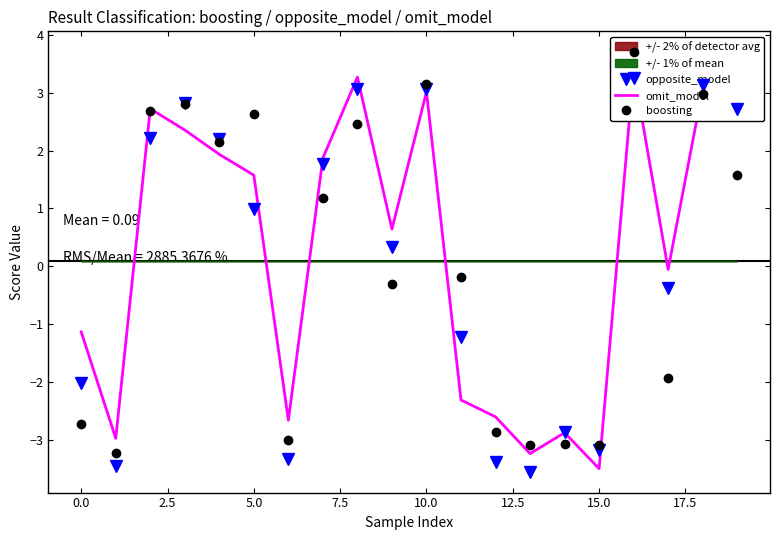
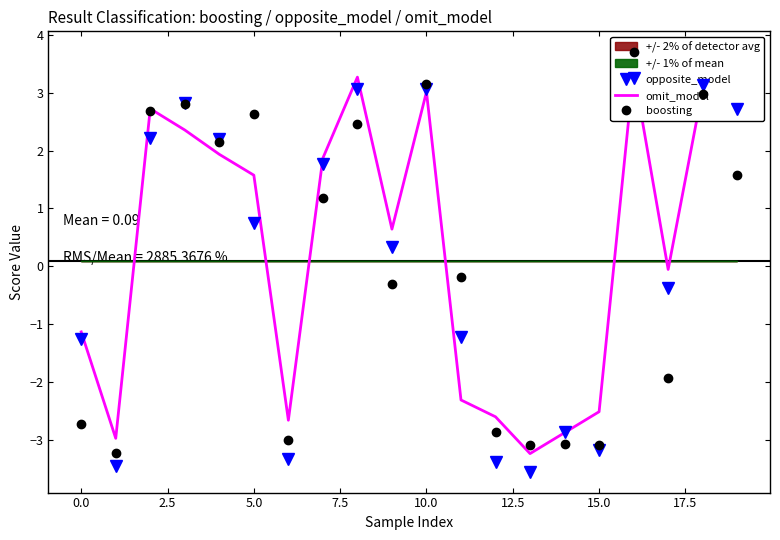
opposite_model, 0.0: -2.0 -> -1.3
opposite_model, 5.0: 1.0 -> 0.8
omit_model, 15.0: -3.5 -> -2.5
